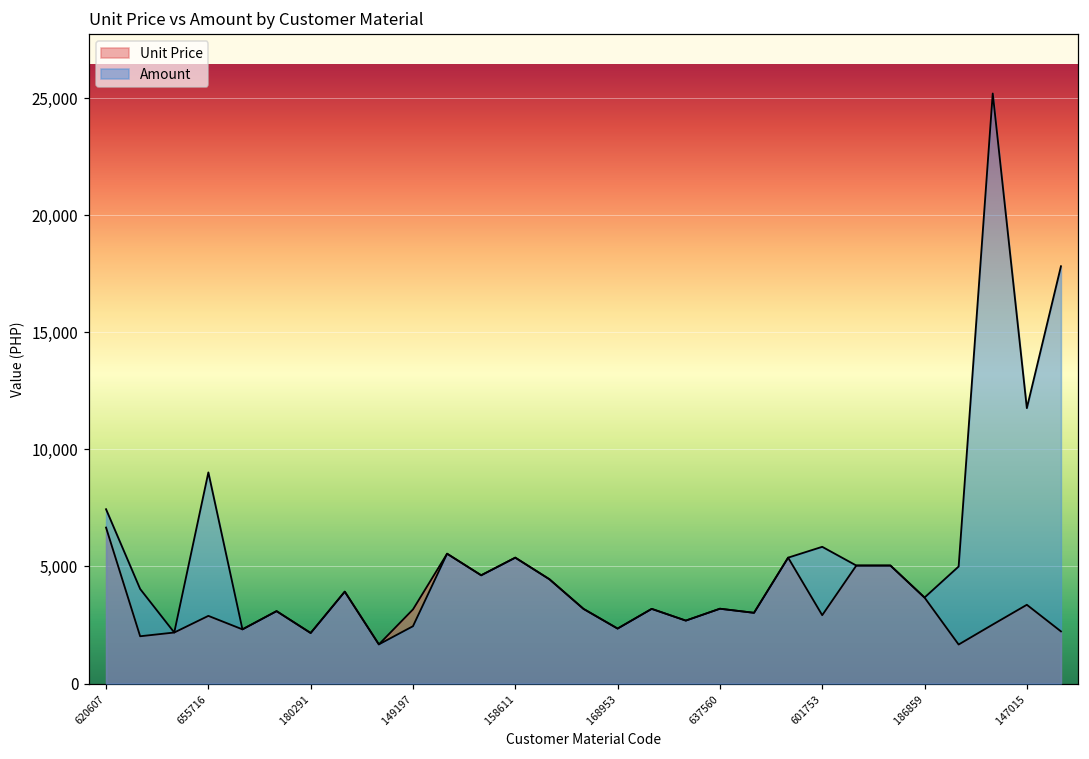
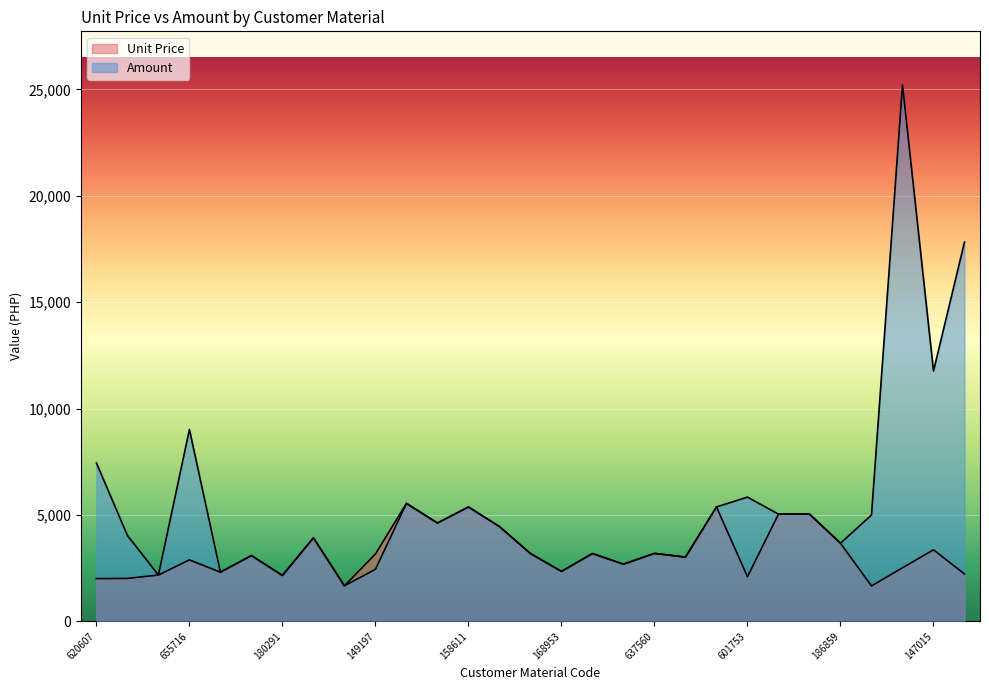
Unit Price, 620607: 6,700 -> 2,000
Unit Price, 601753: 2,900 -> 2,100
